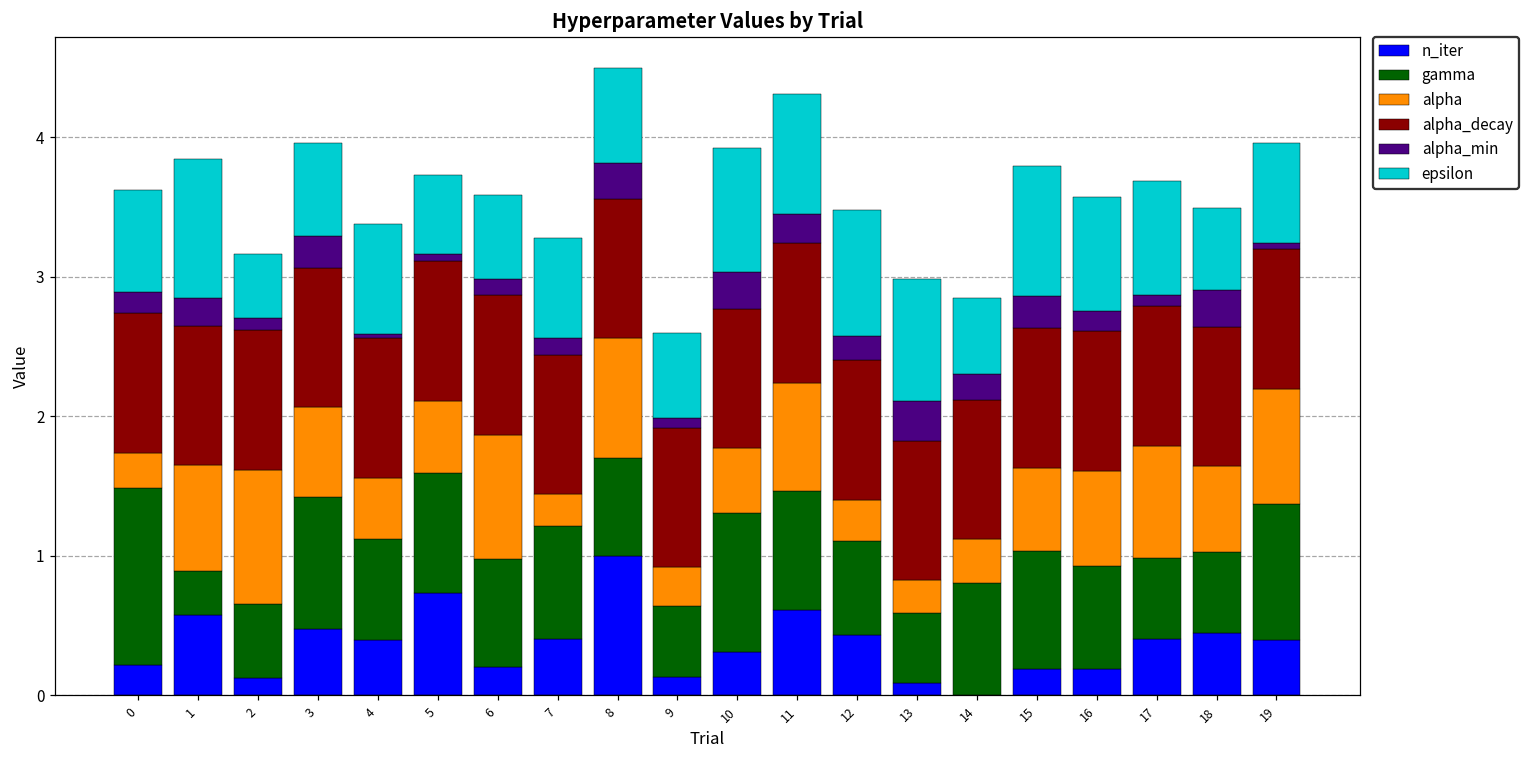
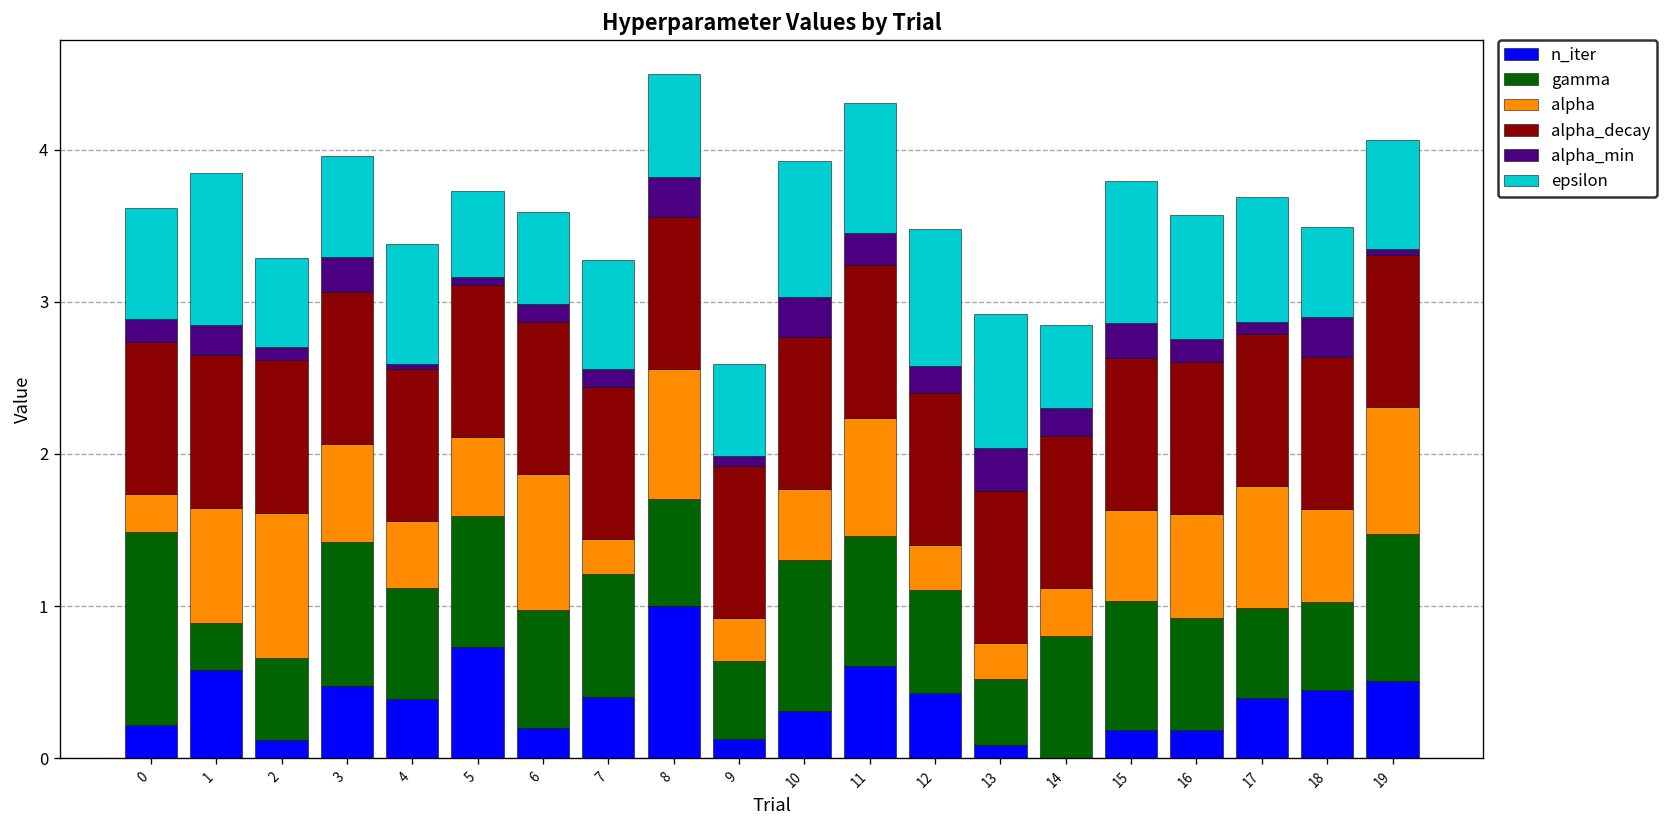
epsilon, 2: 0.46 -> 0.59
gamma, 13: 0.50 -> 0.44
n_iter, 19: 0.40 -> 0.51
